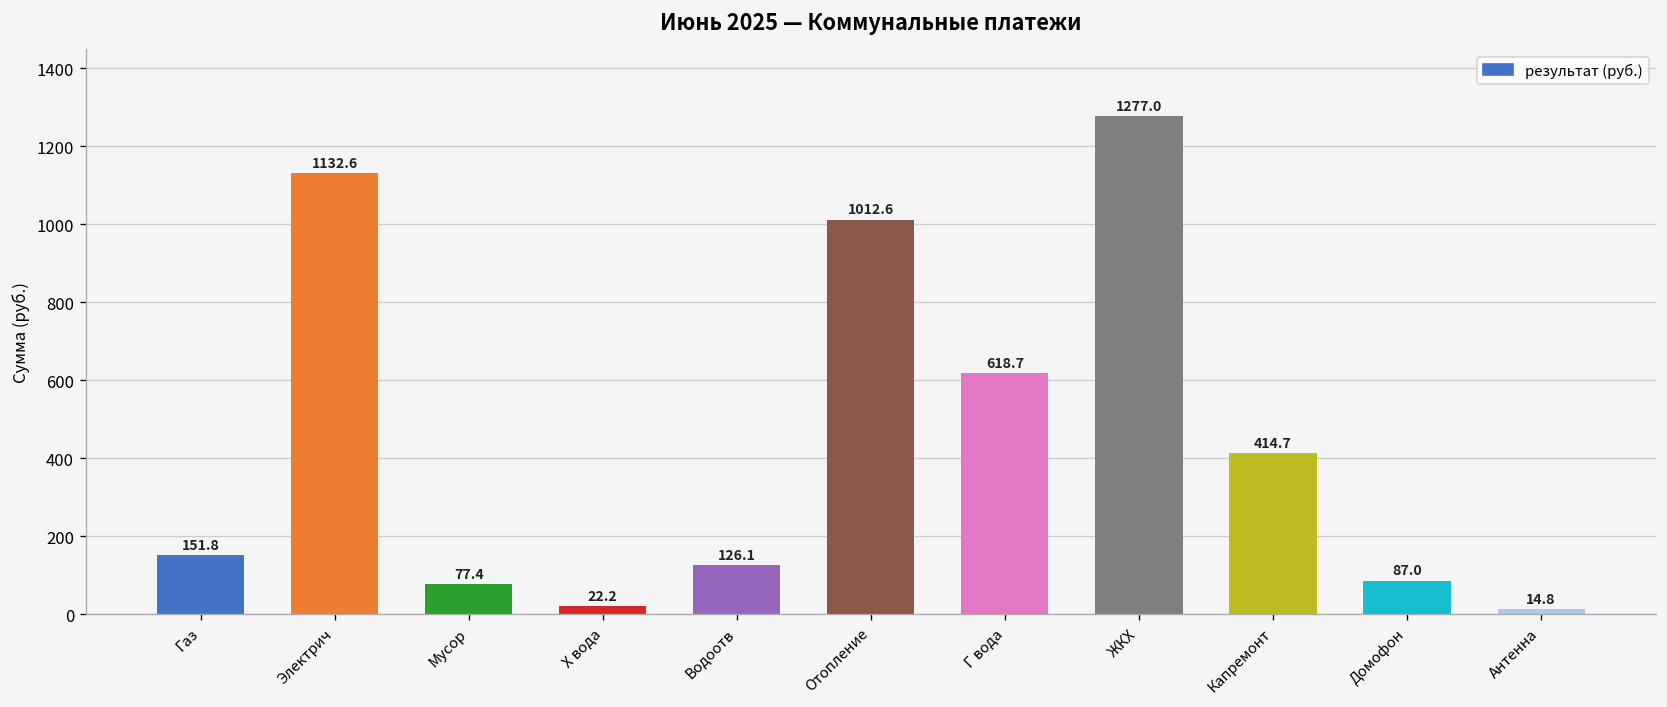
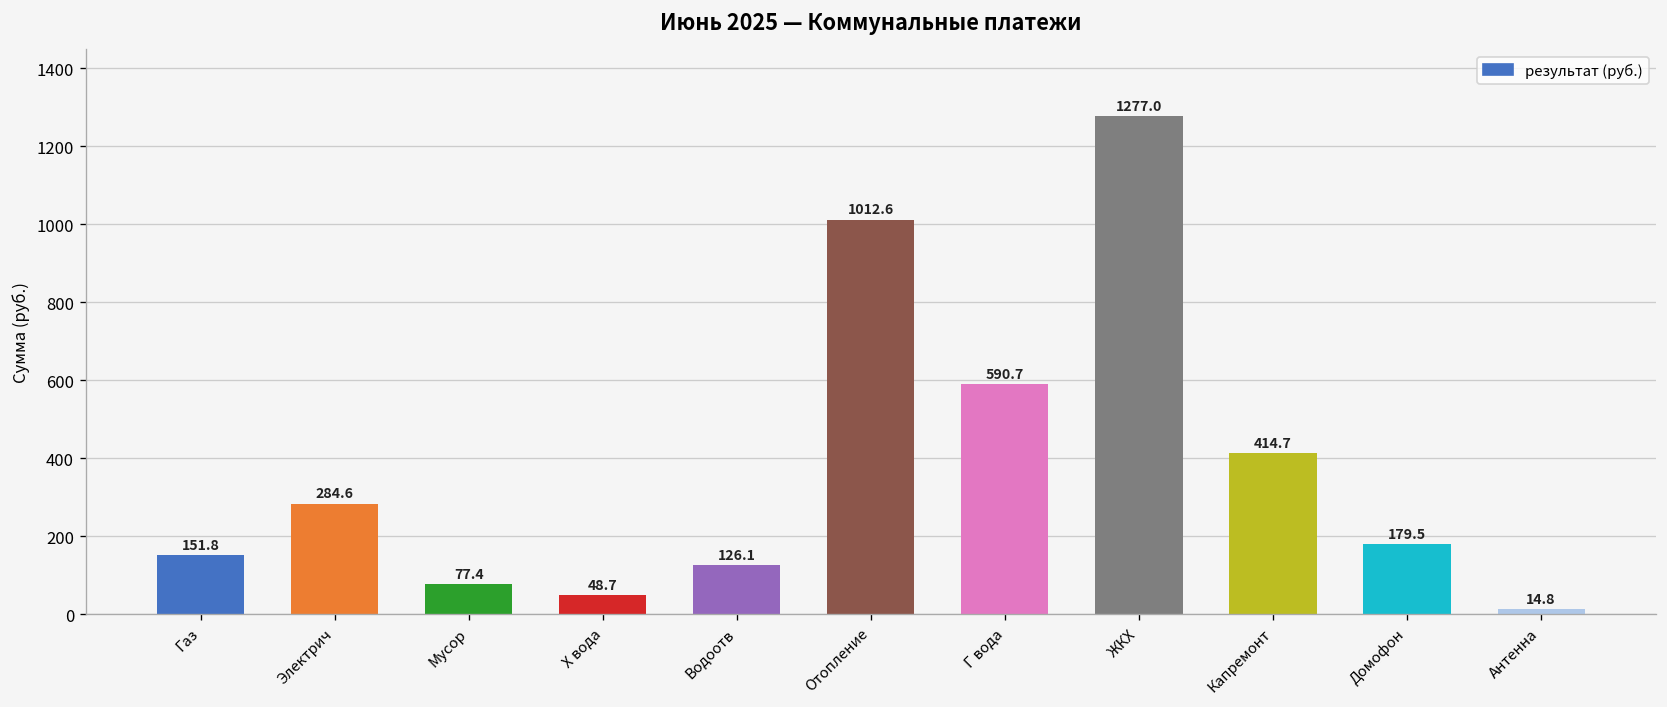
Электрич: 1132.6 -> 284.6
Х вода: 22.2 -> 48.7
Г вода: 618.7 -> 590.7
Домофон: 87.0 -> 179.5
